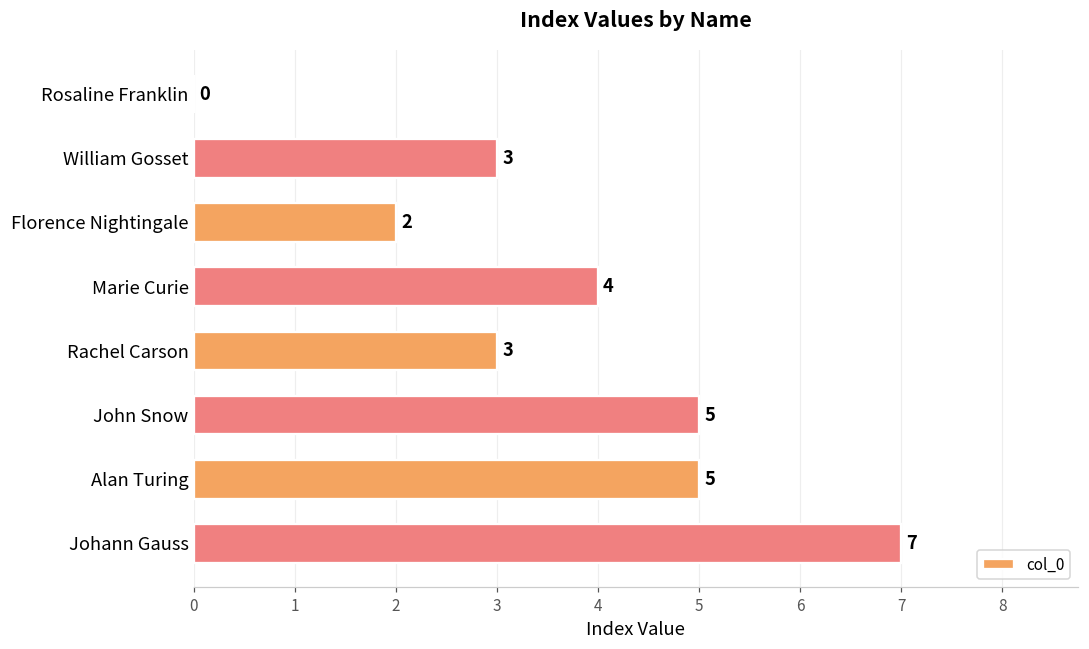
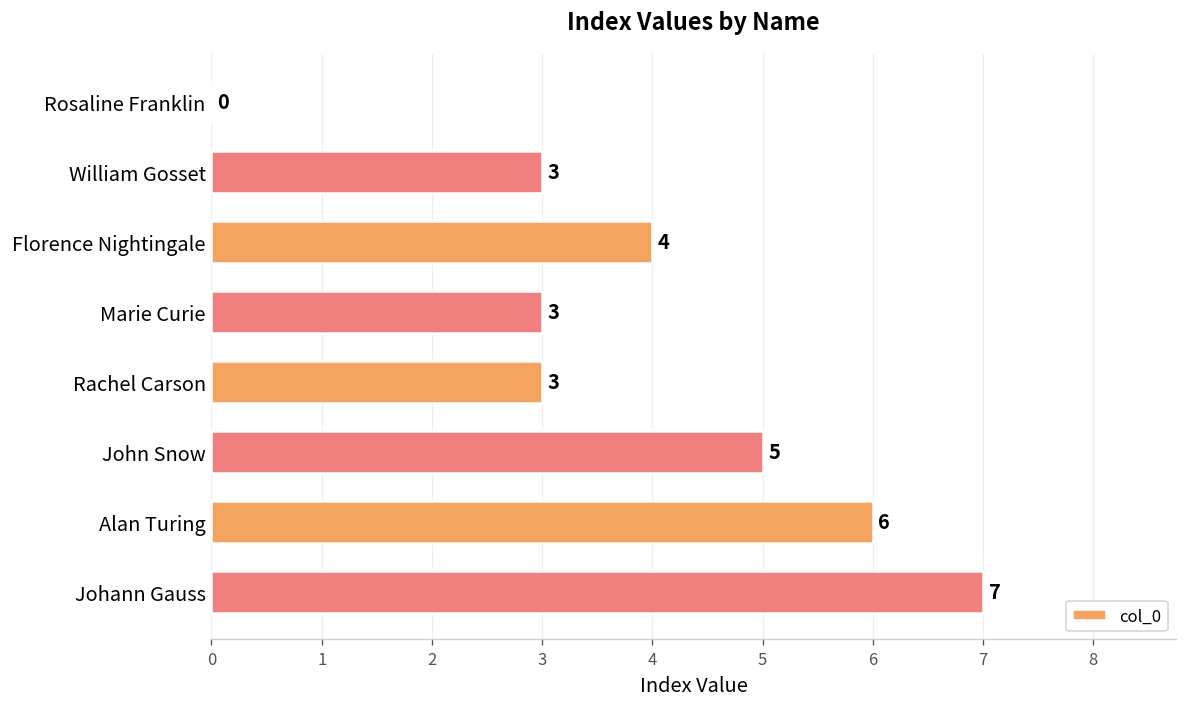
Florence Nightingale: 2 -> 4
Marie Curie: 4 -> 3
Alan Turing: 5 -> 6
